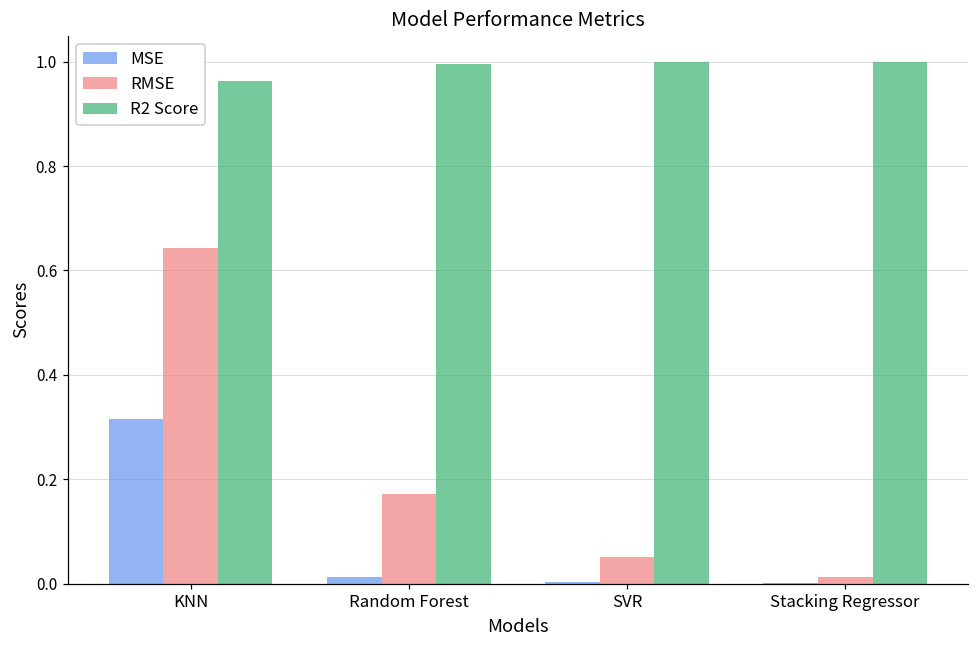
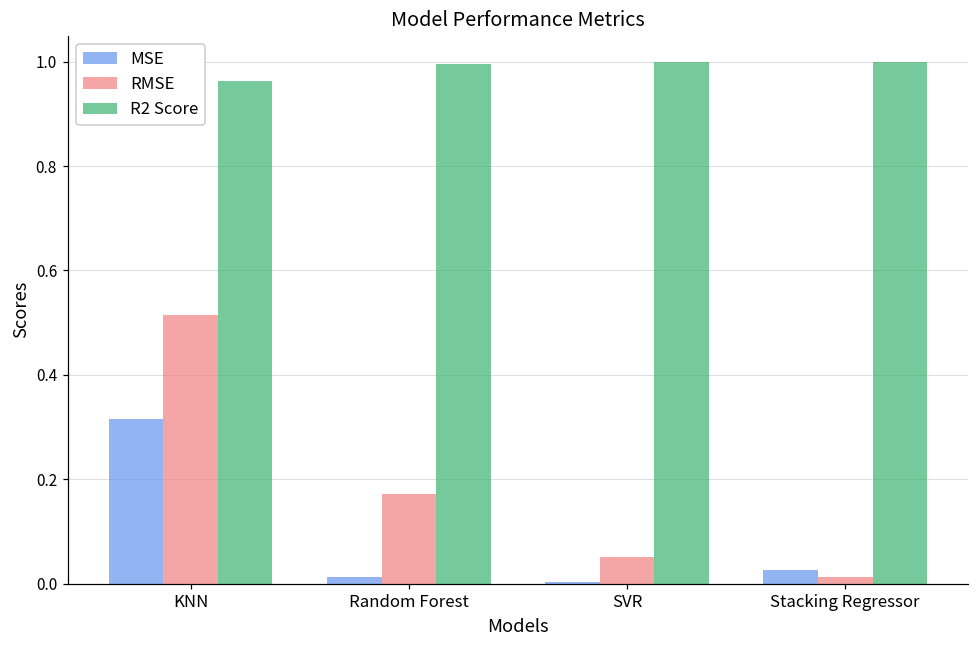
RMSE, KNN: 0.64 -> 0.52
MSE, Stacking Regressor: 0.00 -> 0.03
